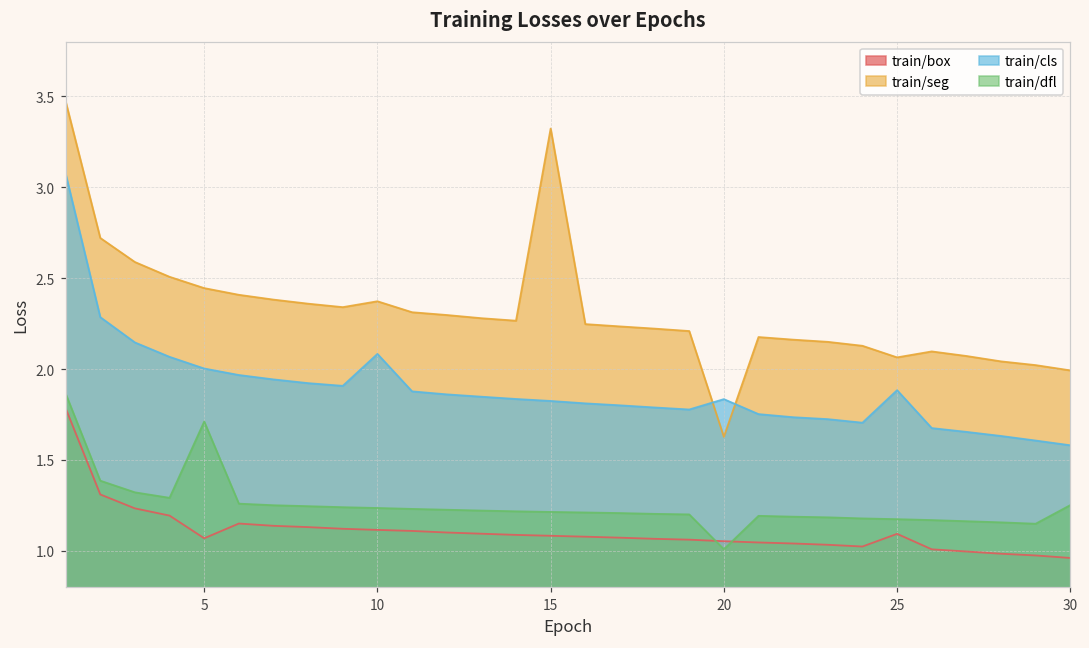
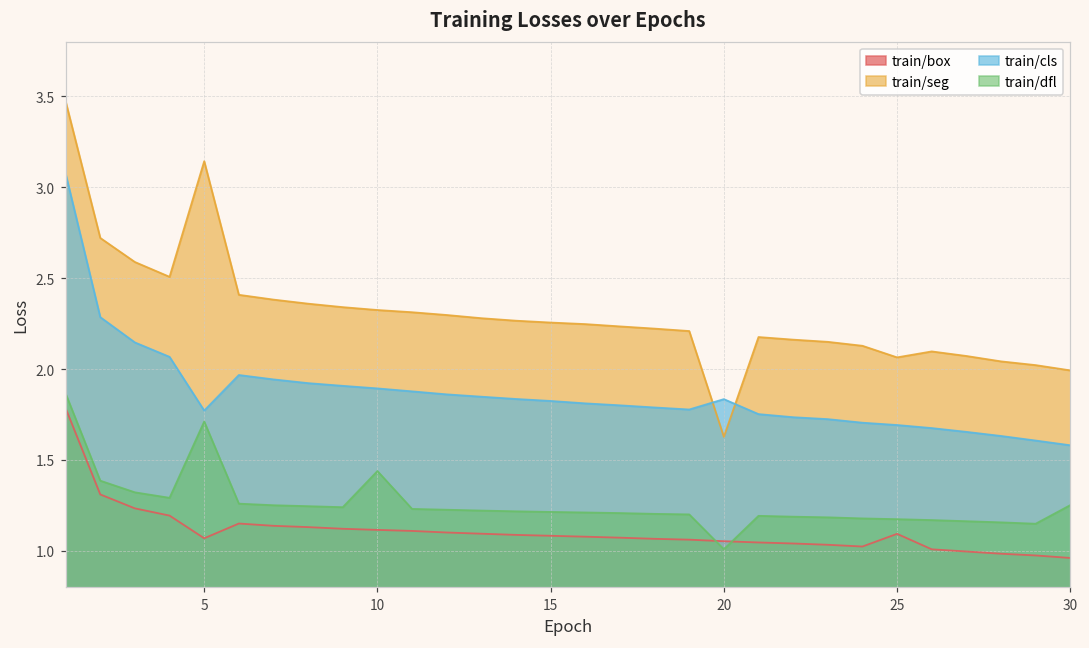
train/seg, 5: 2.45 -> 3.14
train/cls, 5: 2.00 -> 1.77
train/seg, 10: 2.37 -> 2.32
train/cls, 10: 2.08 -> 1.89
train/dfl, 10: 1.24 -> 1.44
train/seg, 15: 3.32 -> 2.26
train/cls, 25: 1.88 -> 1.69
